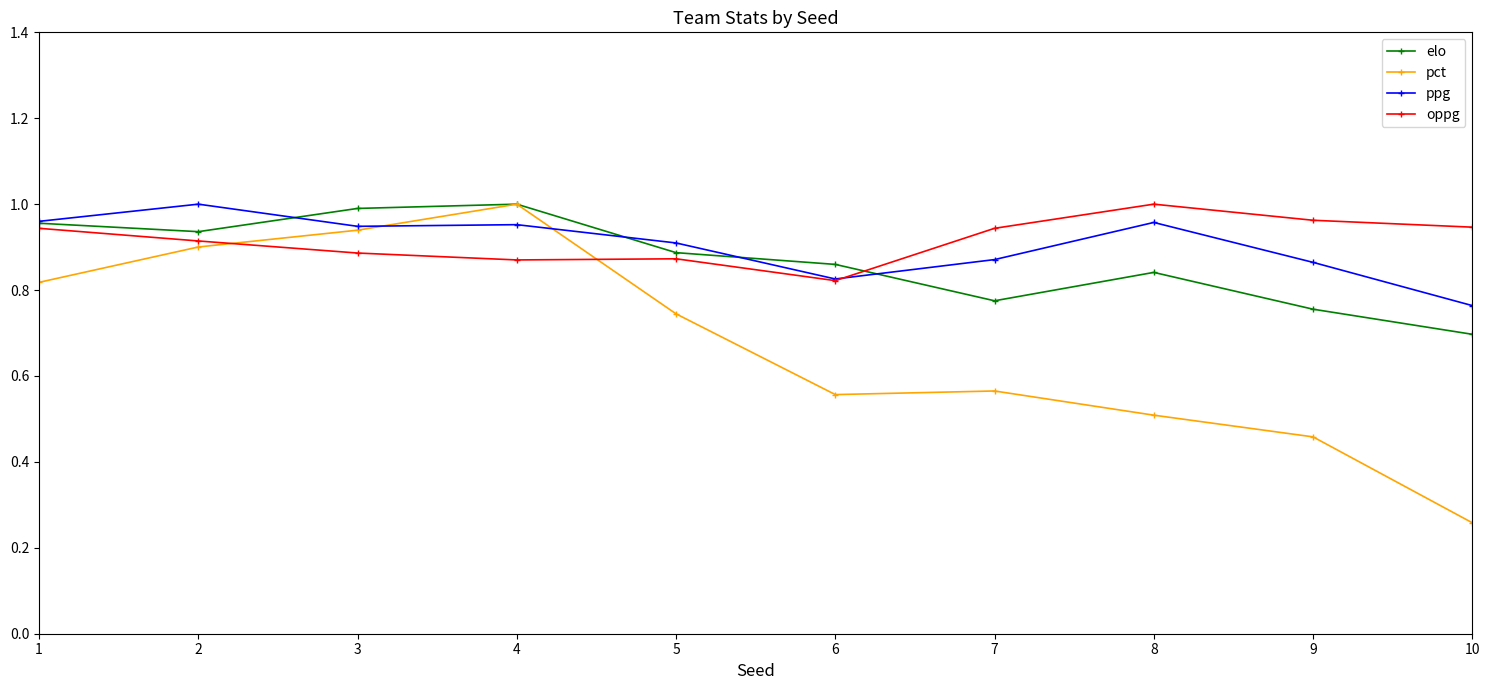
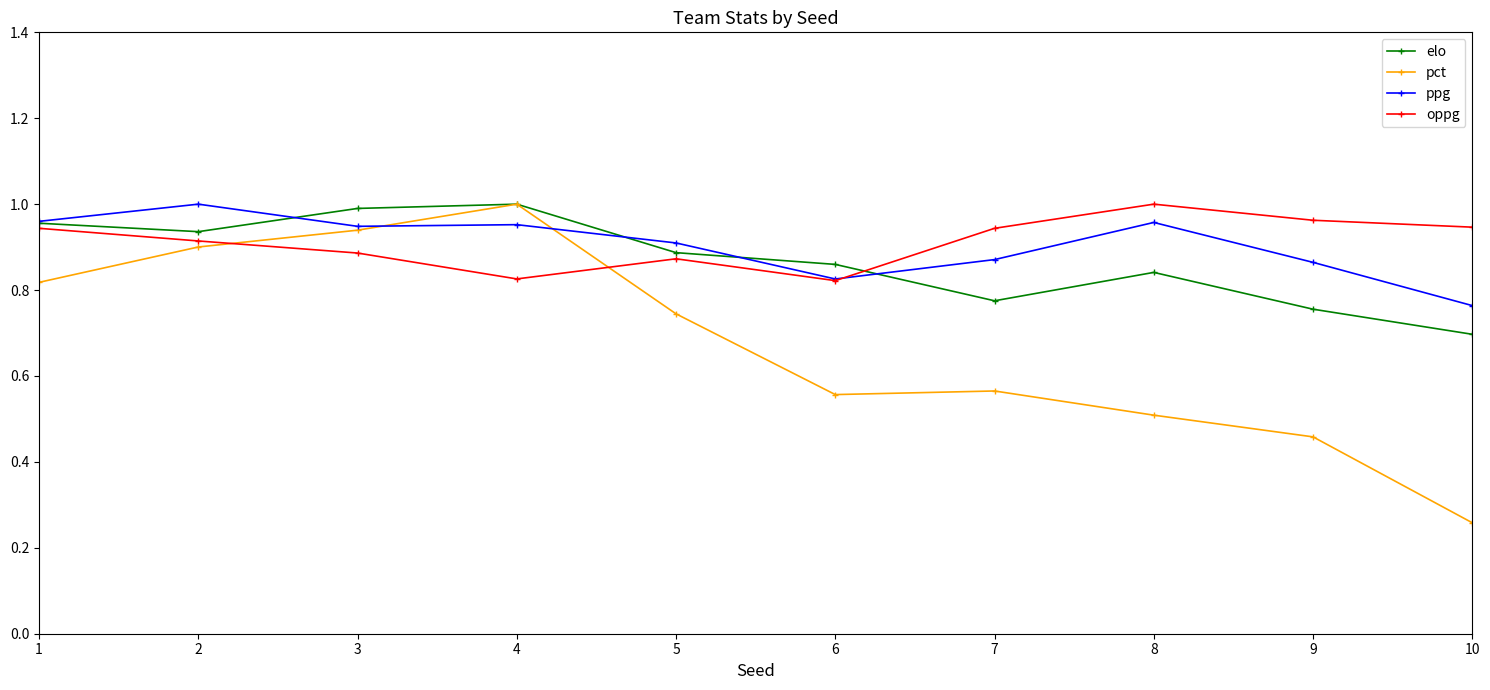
oppg, 4: 0.87 -> 0.83
